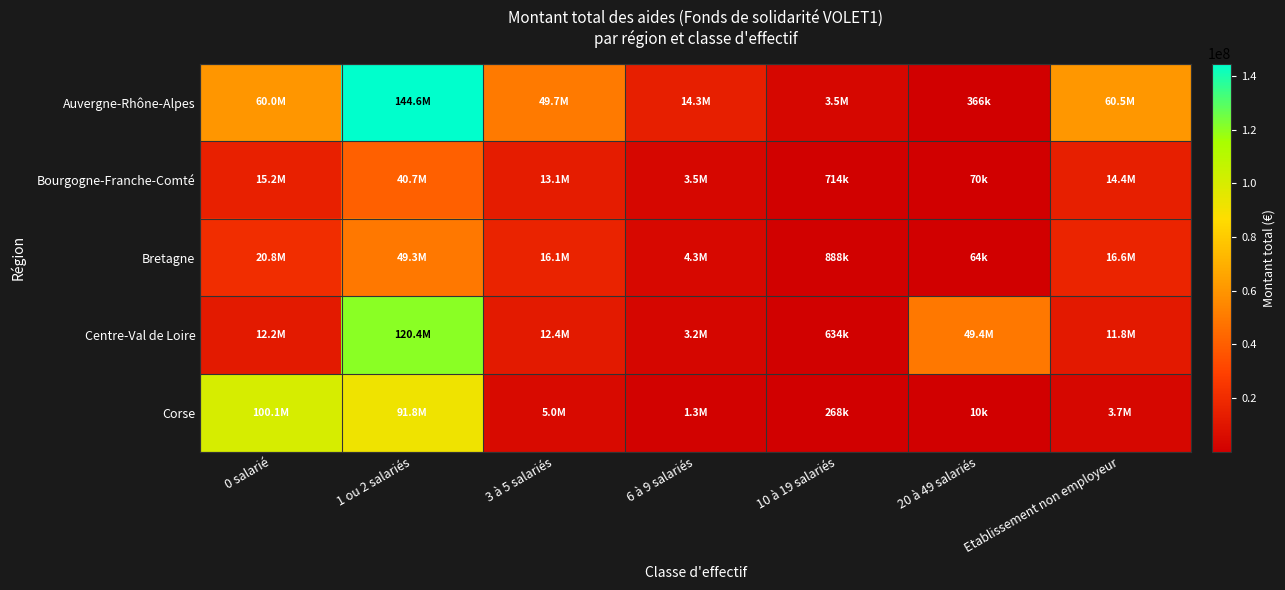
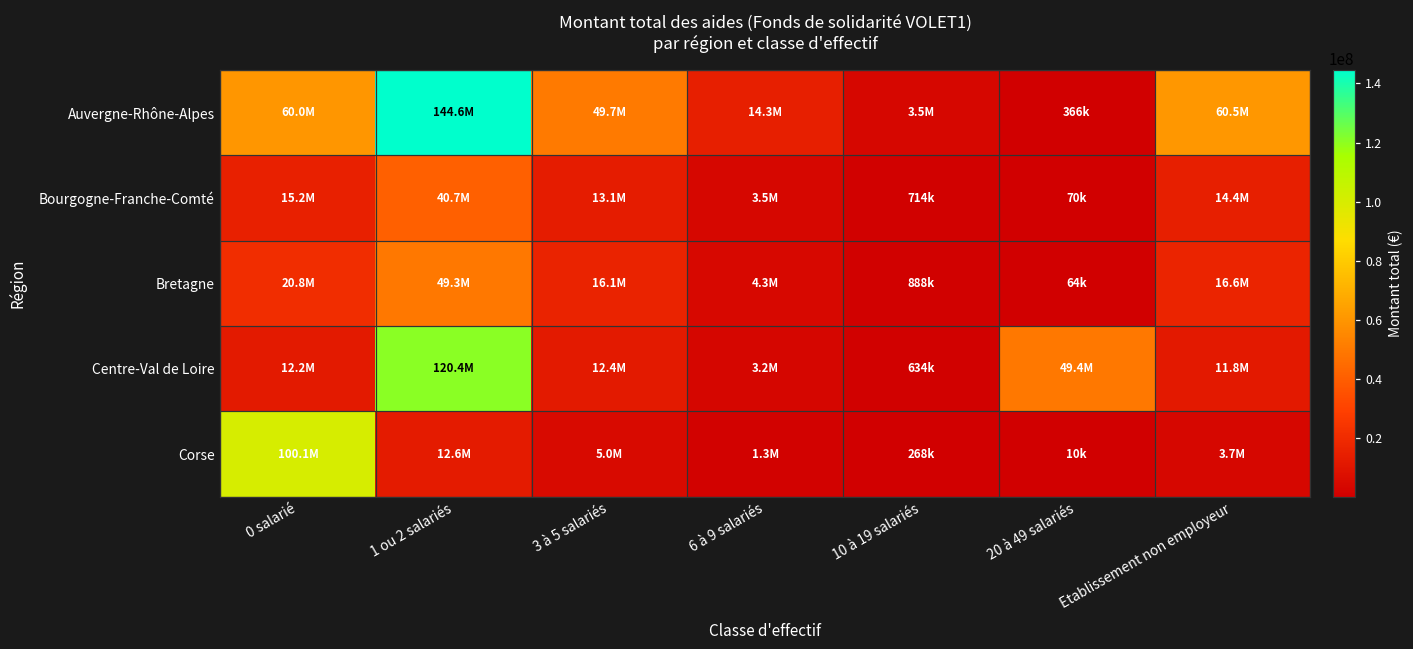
Corse, 1 ou 2 salariés: 91.8M -> 12.6M
